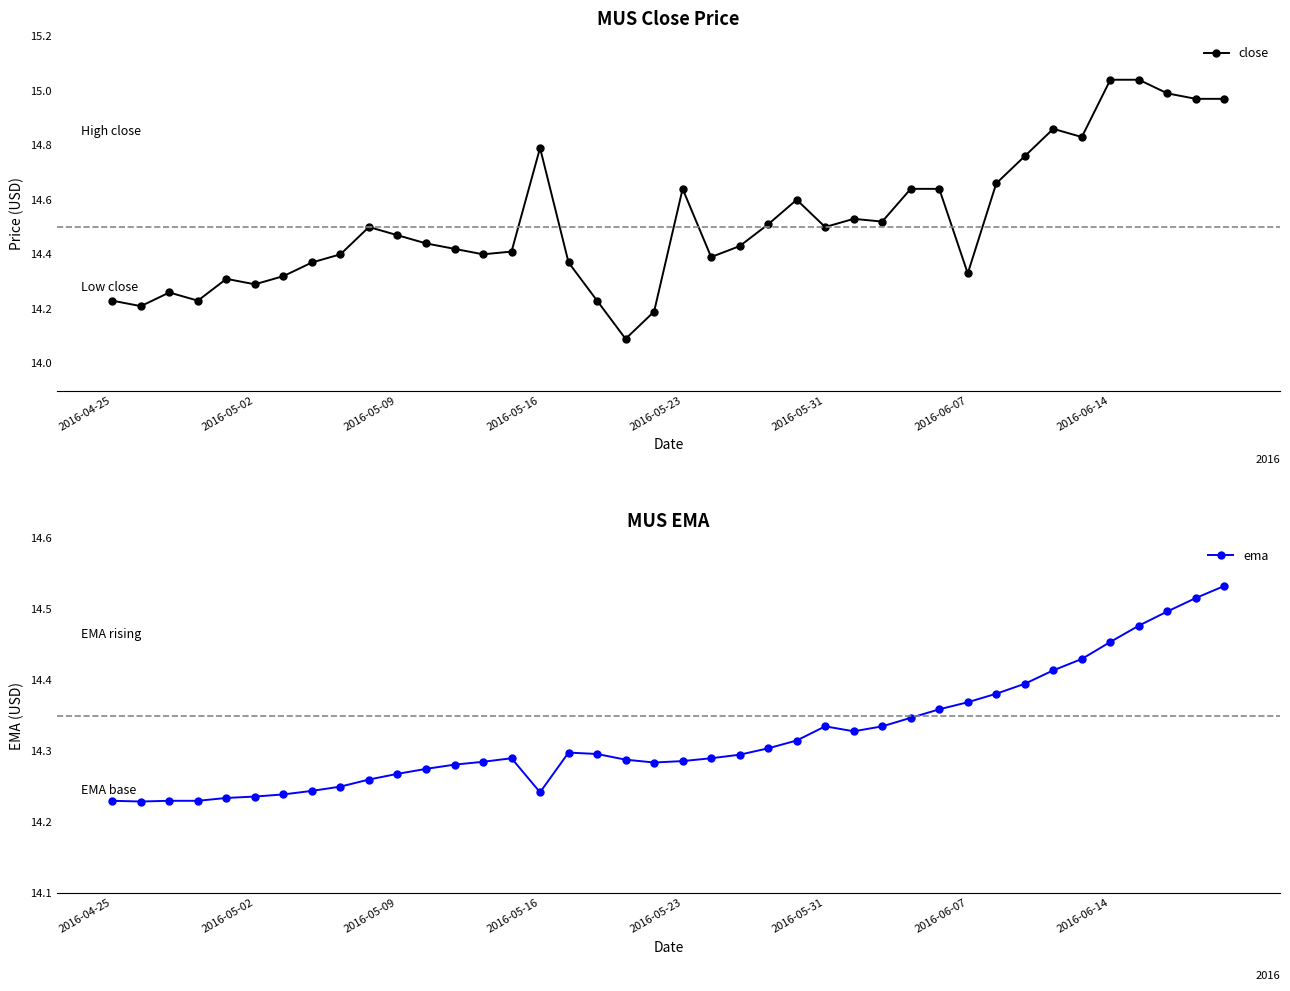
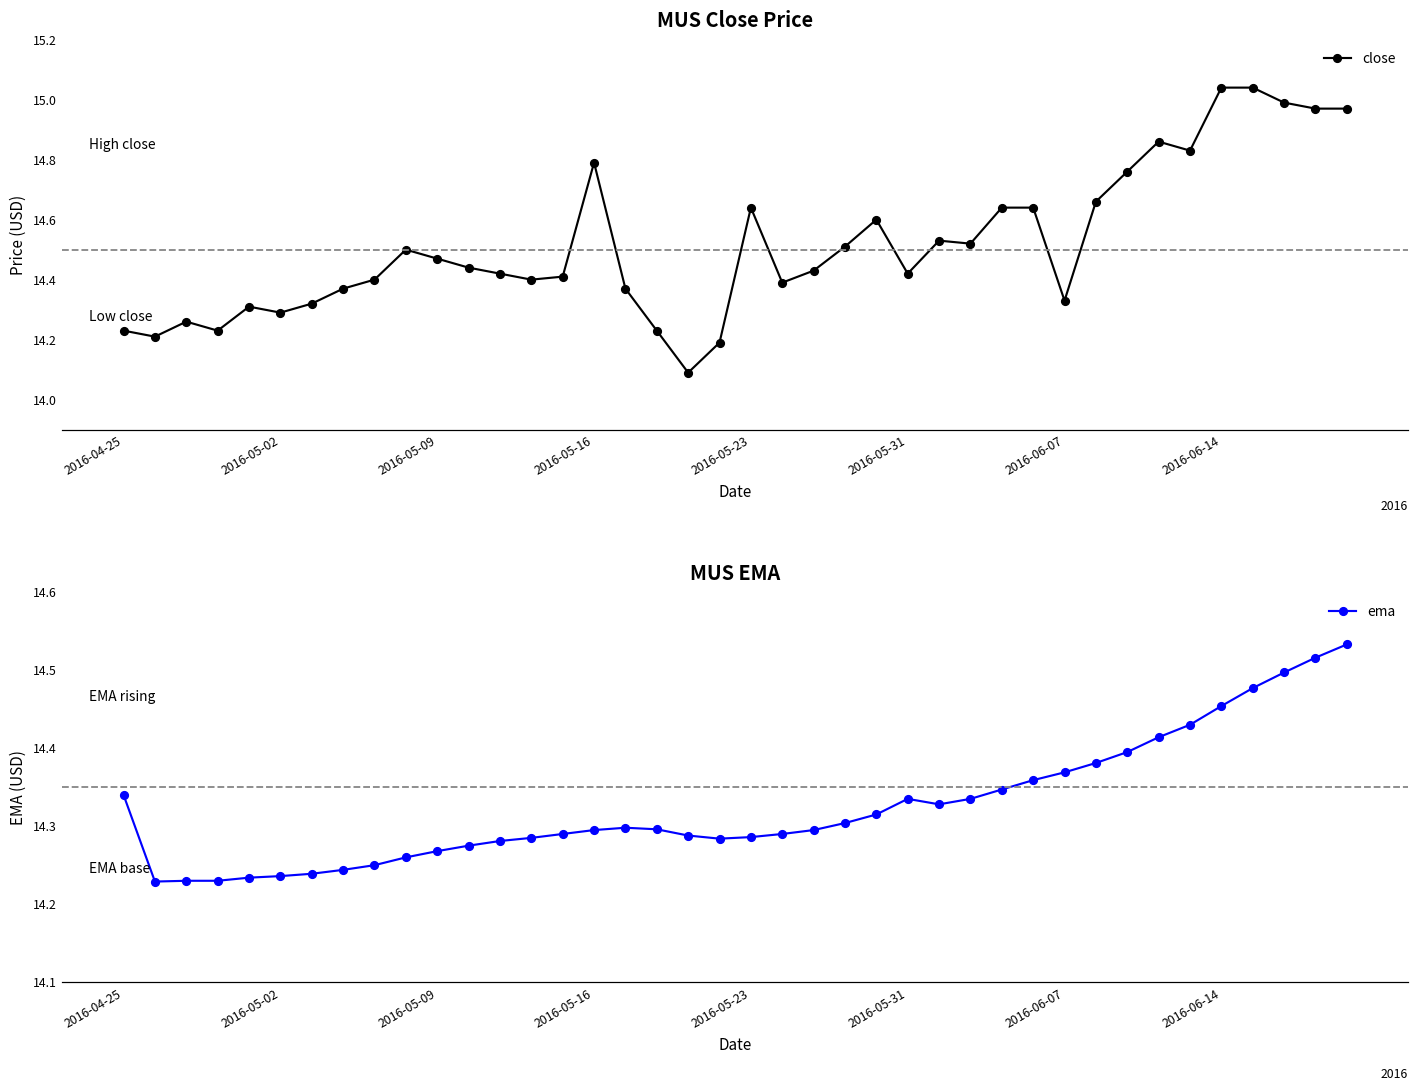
MUS Close Price, 2016-05-31: 14.50 -> 14.42
MUS EMA, 2016-04-25: 14.23 -> 14.34
MUS EMA, 2016-05-16: 14.24 -> 14.30
